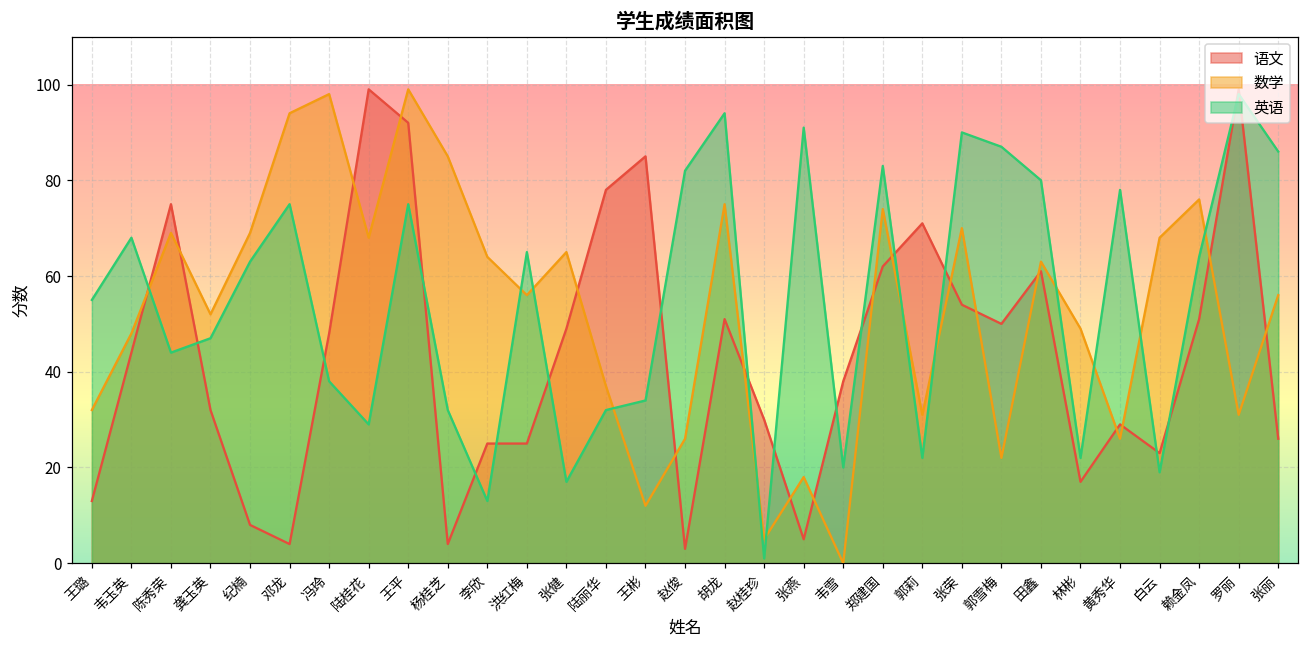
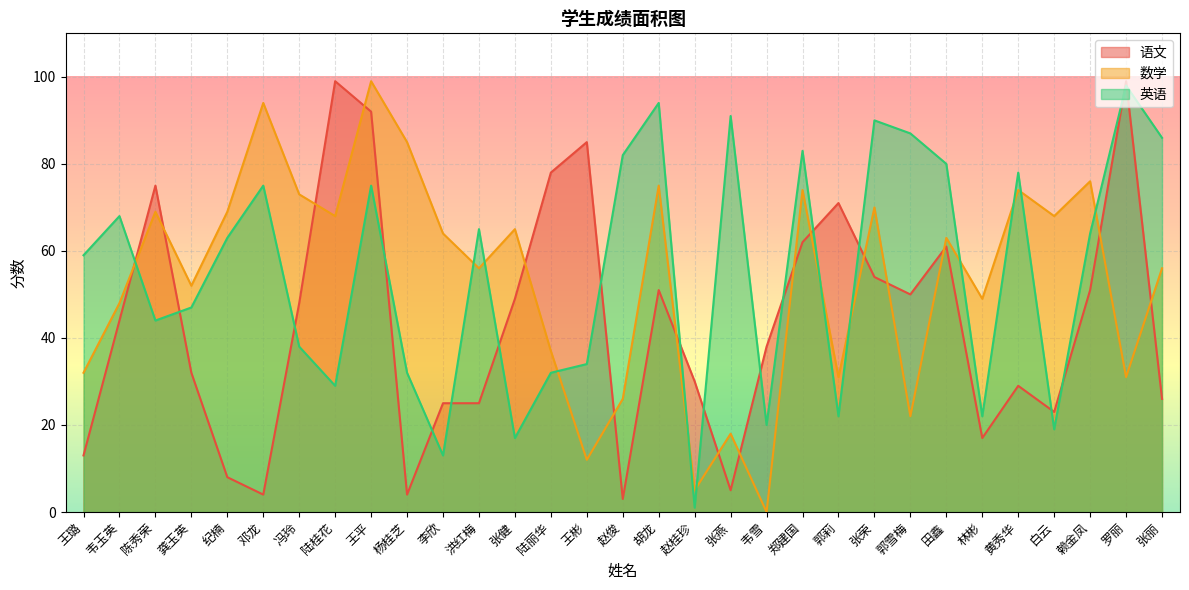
英语, 王璐: 55 -> 59
数学, 冯玲: 98 -> 73
数学, 黄秀华: 26 -> 74
